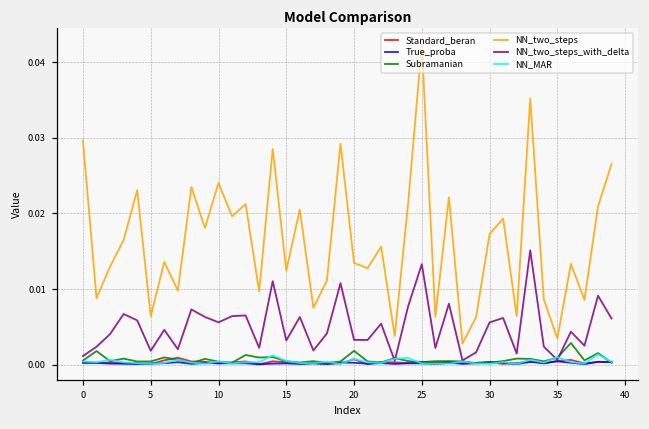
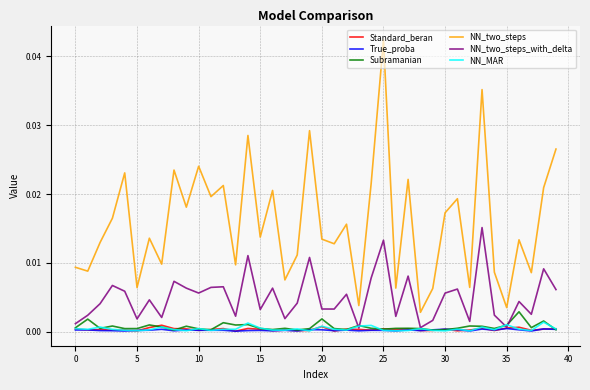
NN_two_steps, 0: 0.030 -> 0.009
NN_two_steps, 15: 0.012 -> 0.014
